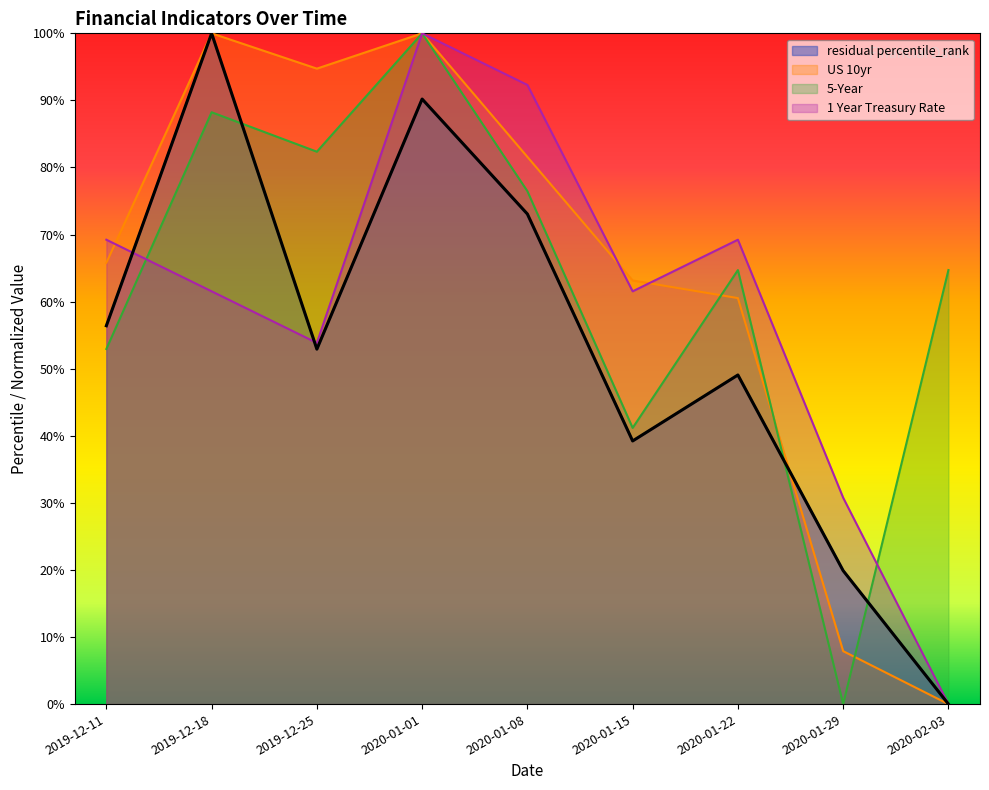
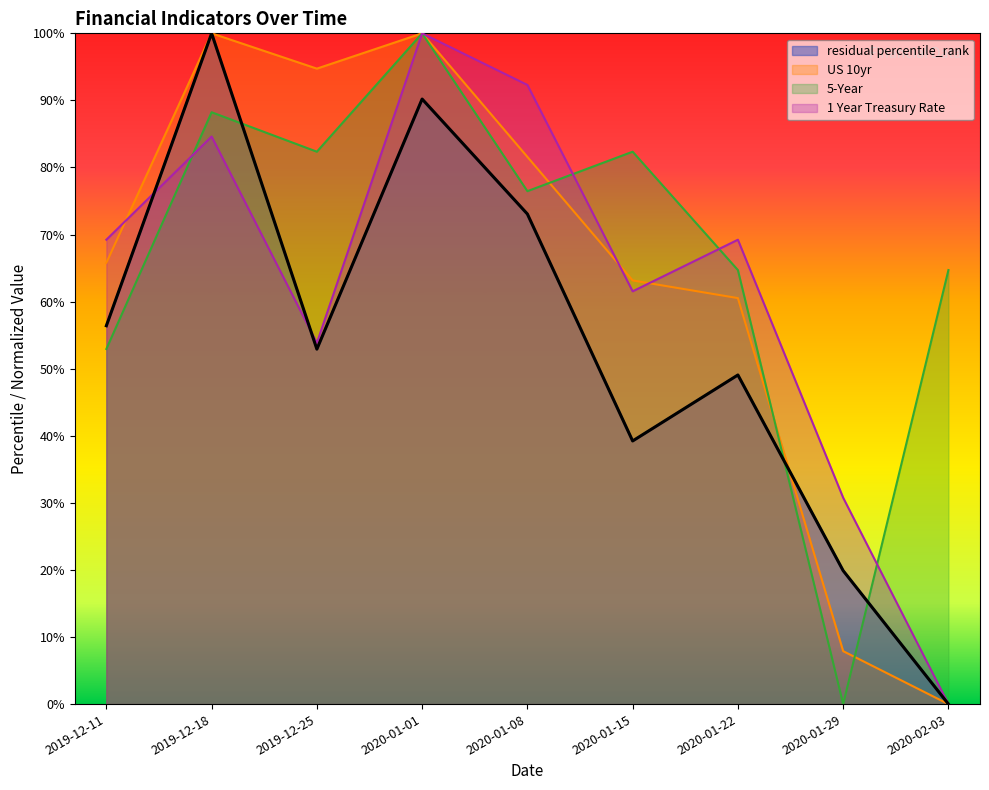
1 Year Treasury Rate, 2019-12-18: 62% -> 85%
5-Year, 2020-01-15: 41% -> 82%
